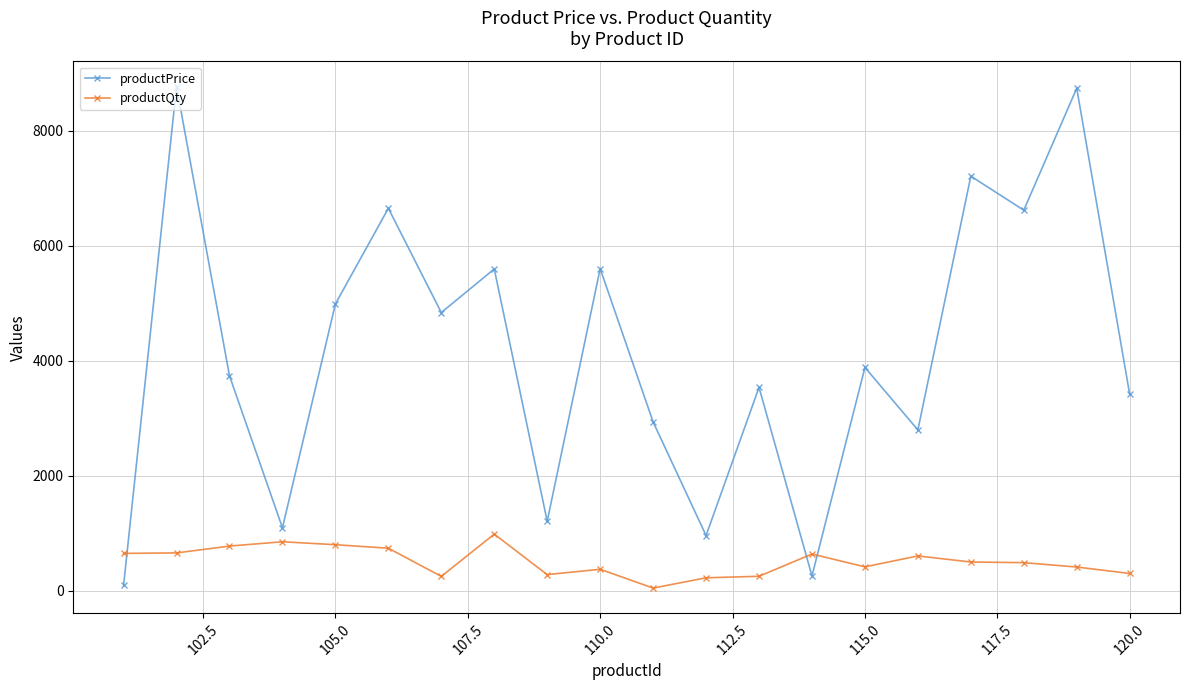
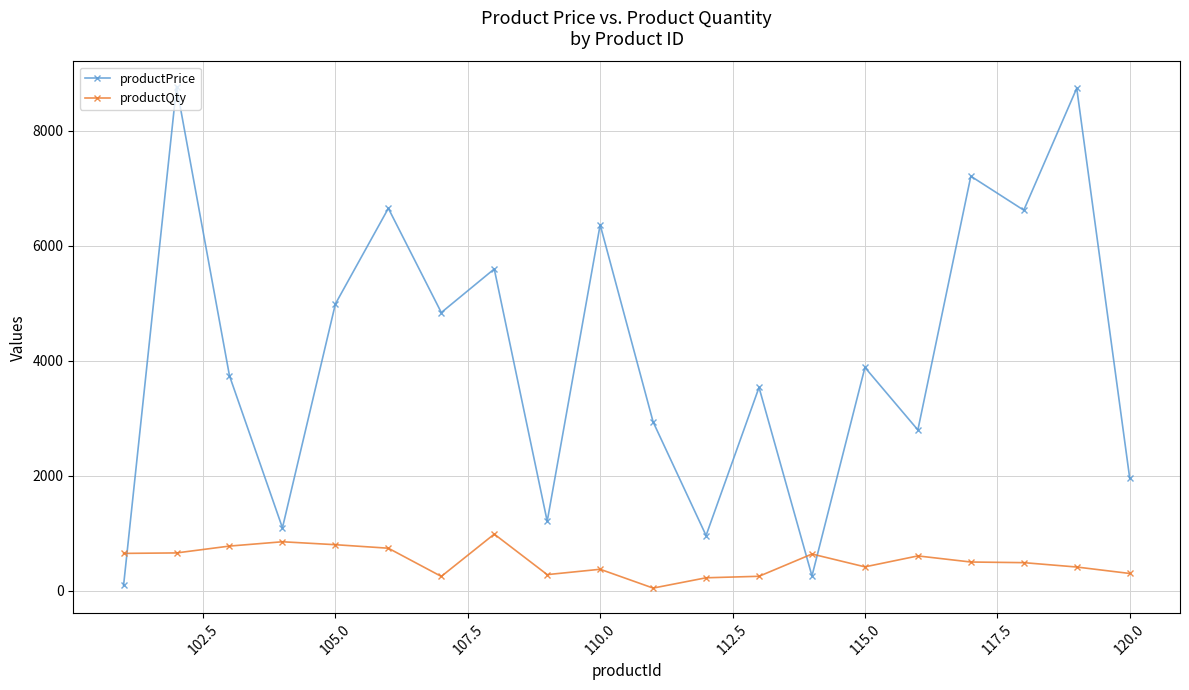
productPrice, 110.0: 5600 -> 6400
productPrice, 120.0: 3400 -> 2000
